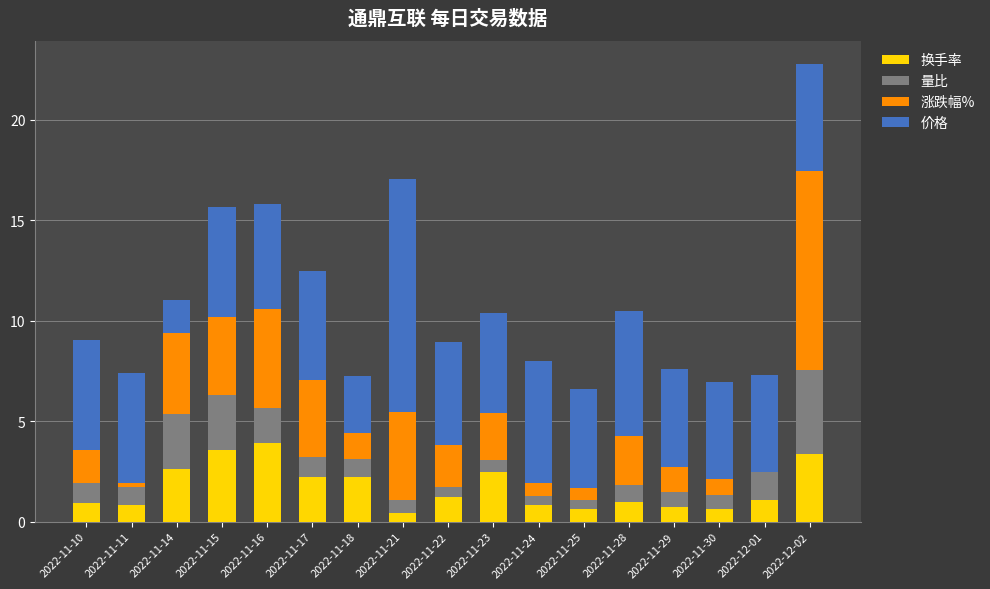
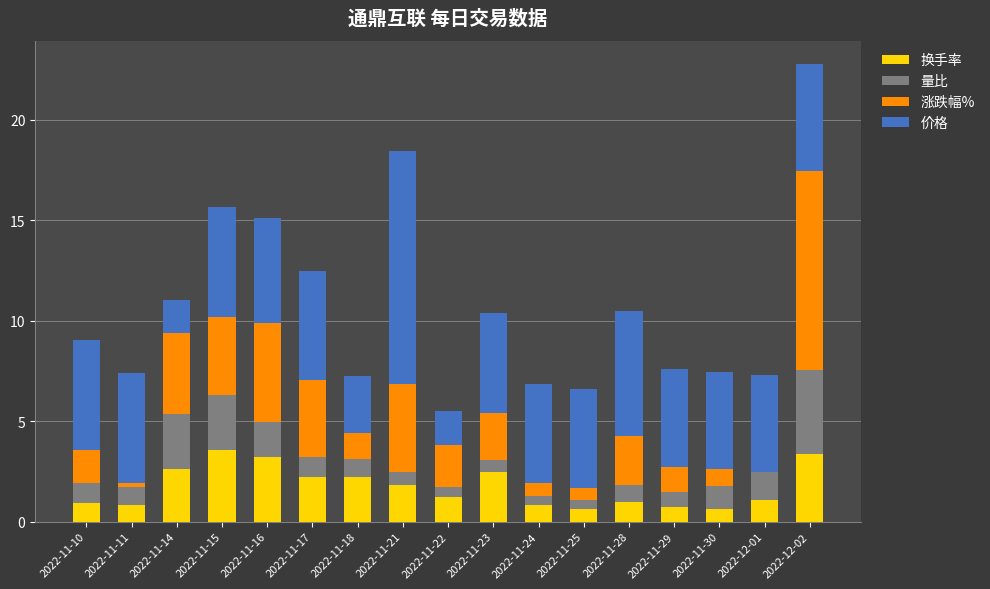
换手率, 2022-11-16: 3.9 -> 3.2
换手率, 2022-11-21: 0.4 -> 1.8
价格, 2022-11-22: 5.1 -> 1.7
价格, 2022-11-24: 6.1 -> 5.0
量比, 2022-11-30: 0.7 -> 1.2
